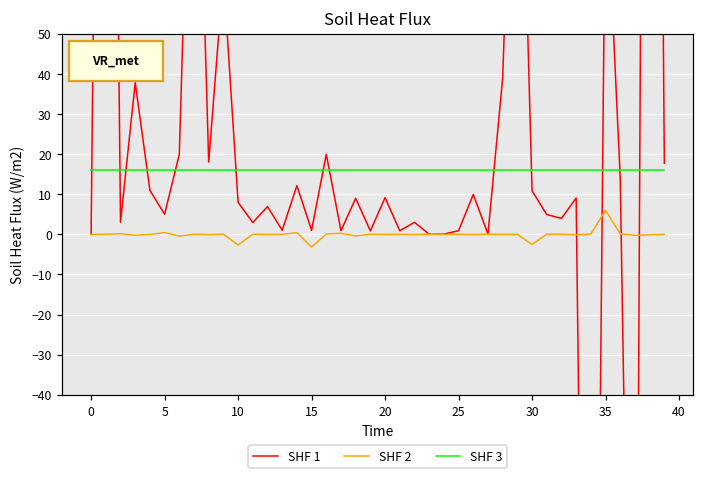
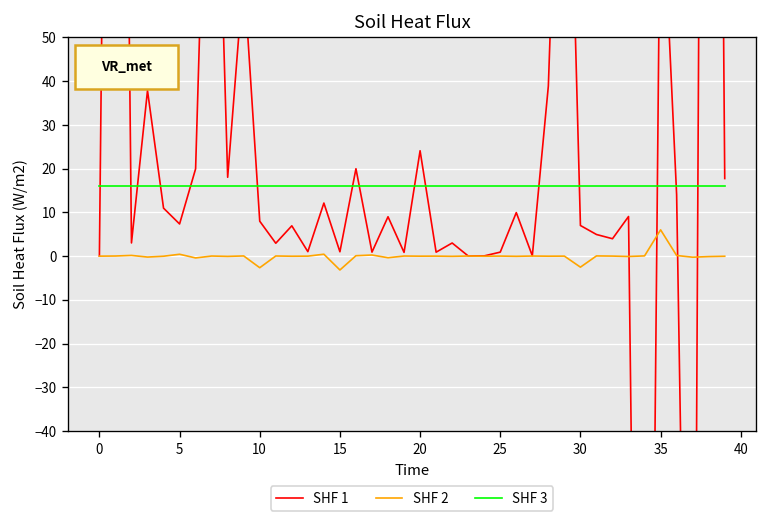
SHF 1, 5: 5 -> 7
SHF 1, 20: 9 -> 24
SHF 1, 30: 11 -> 7
